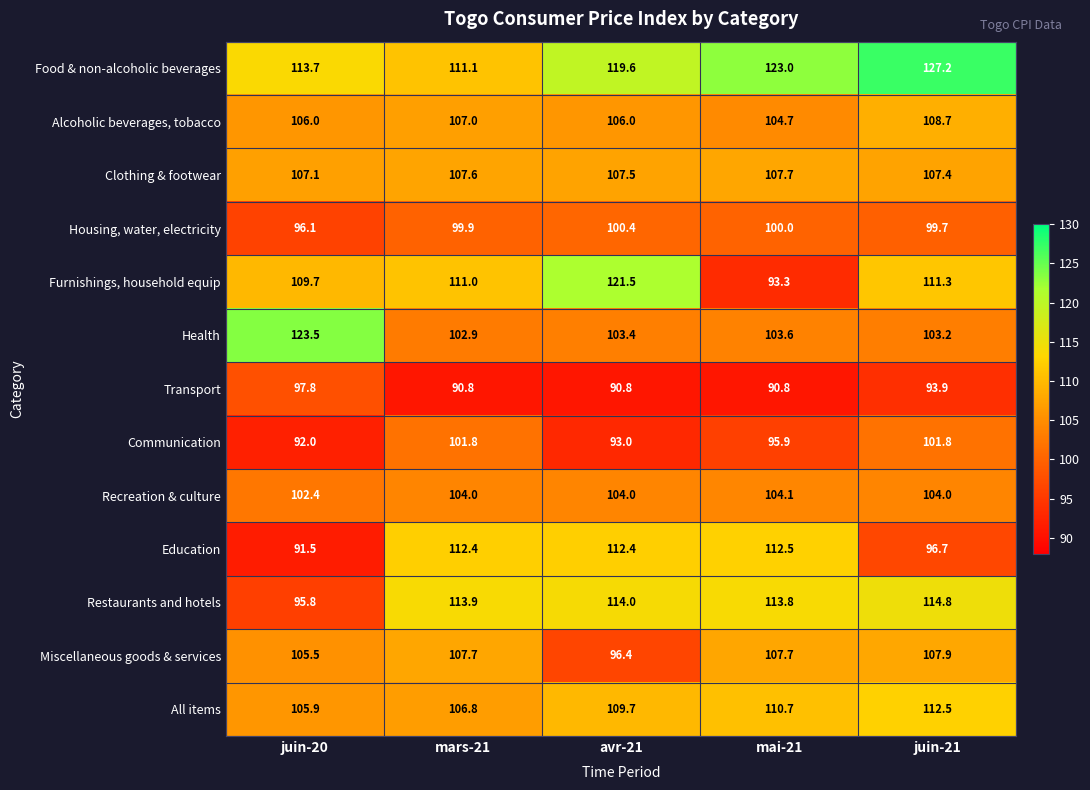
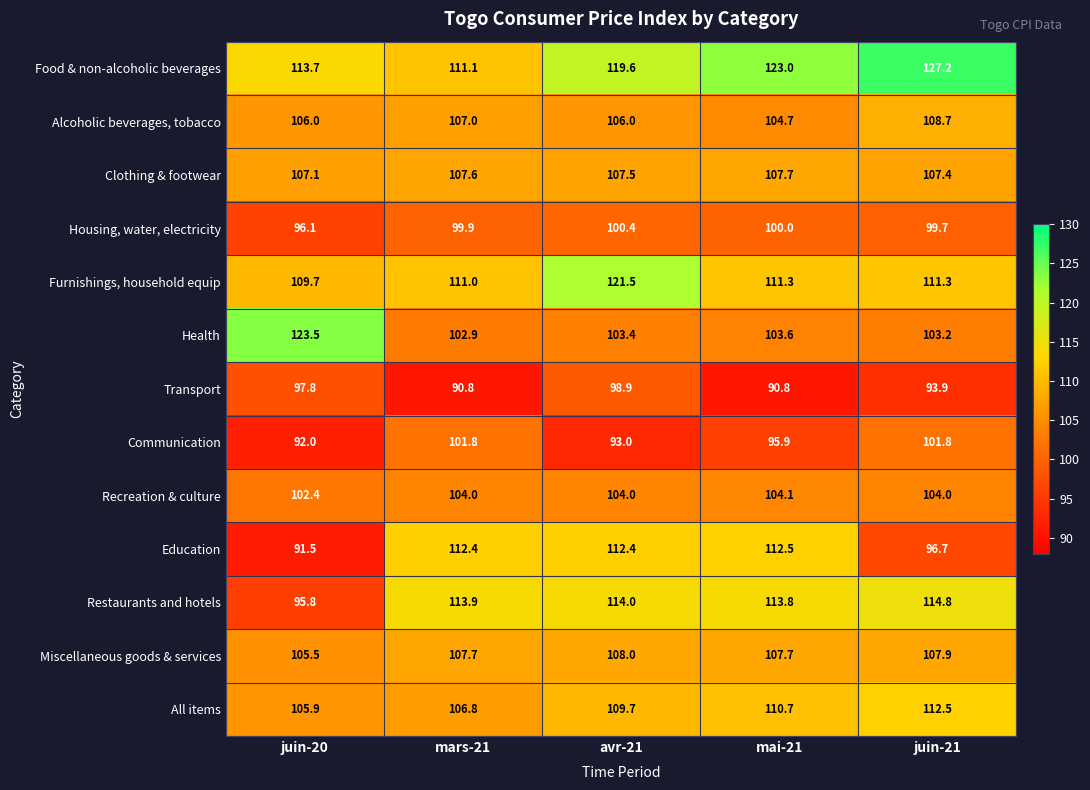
Furnishings, household equip, mai-21: 93.3 -> 111.3
Transport, avr-21: 90.8 -> 98.9
Miscellaneous goods & services, avr-21: 96.4 -> 108.0
